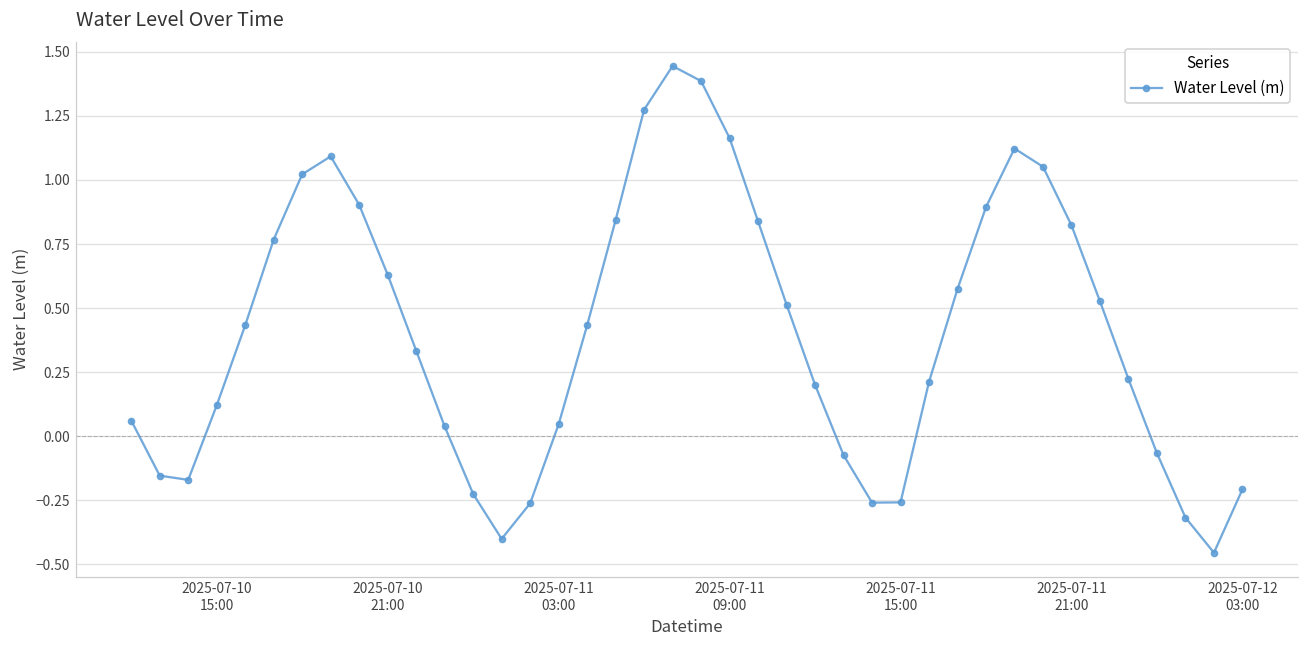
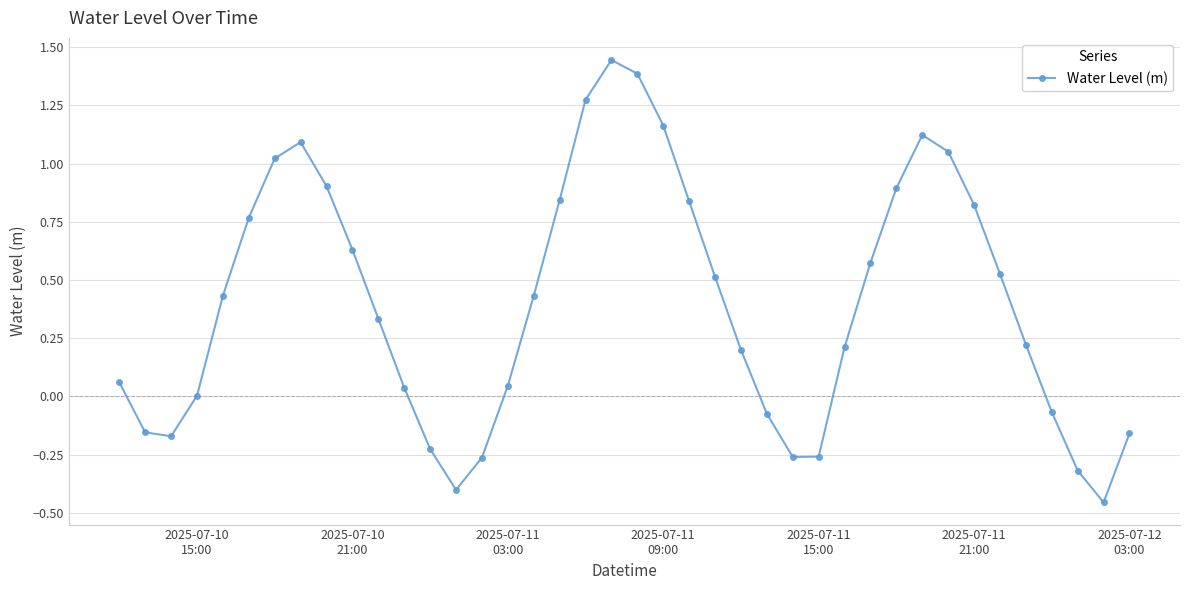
2025-07-10 15:00: 0.12 -> 0.00
2025-07-12 03:00: -0.21 -> -0.16
